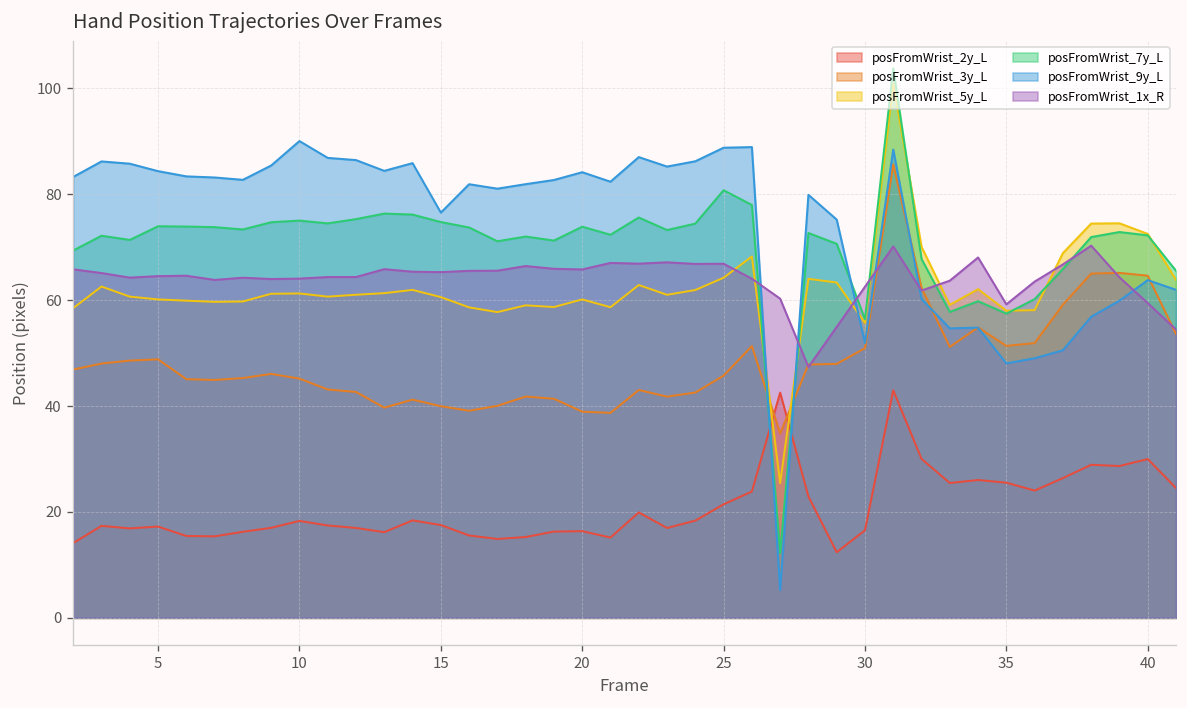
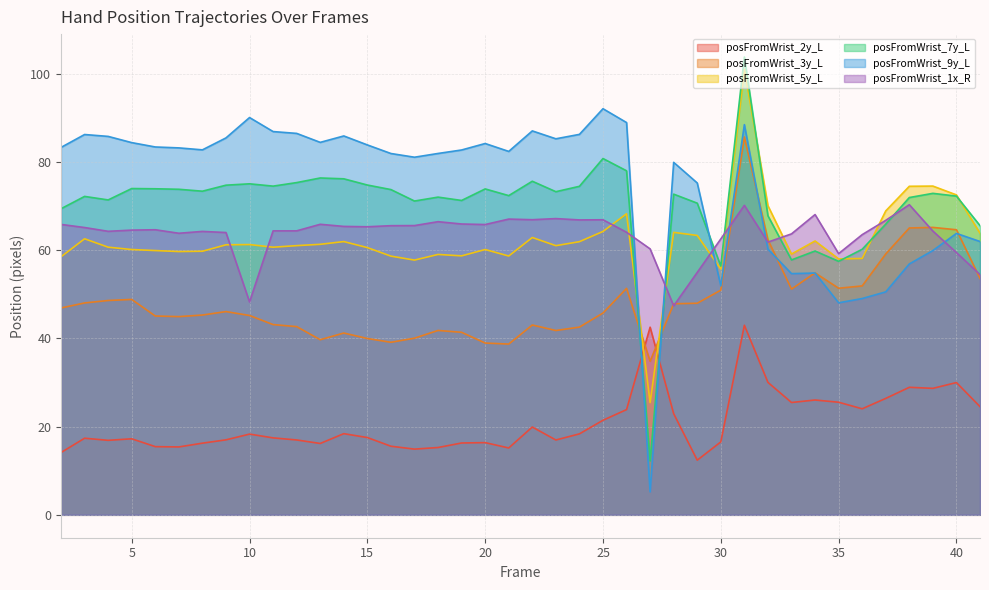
posFromWrist_1x_R, 10: 64 -> 48
posFromWrist_9y_L, 15: 77 -> 84
posFromWrist_9y_L, 25: 89 -> 92
